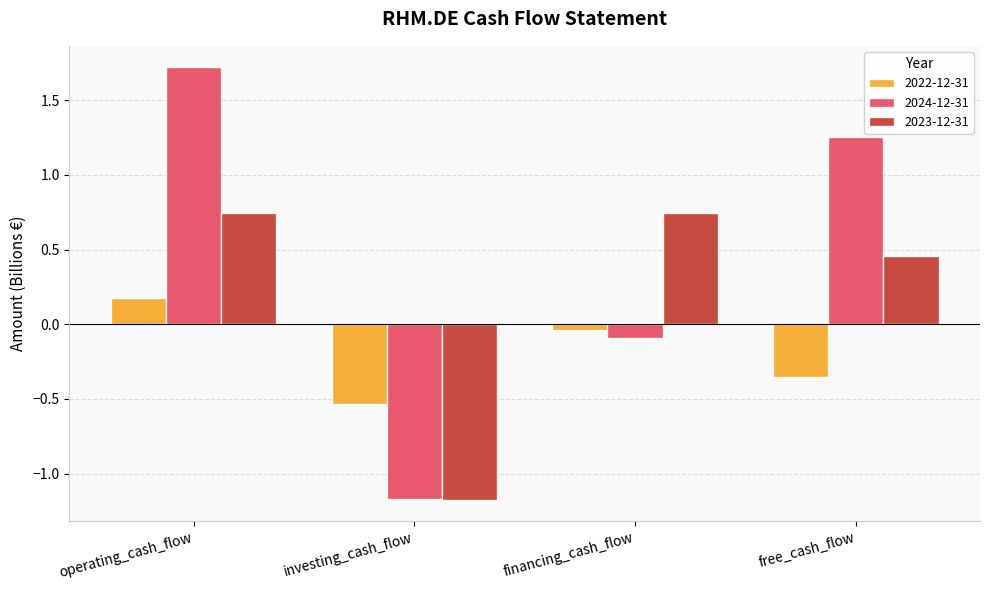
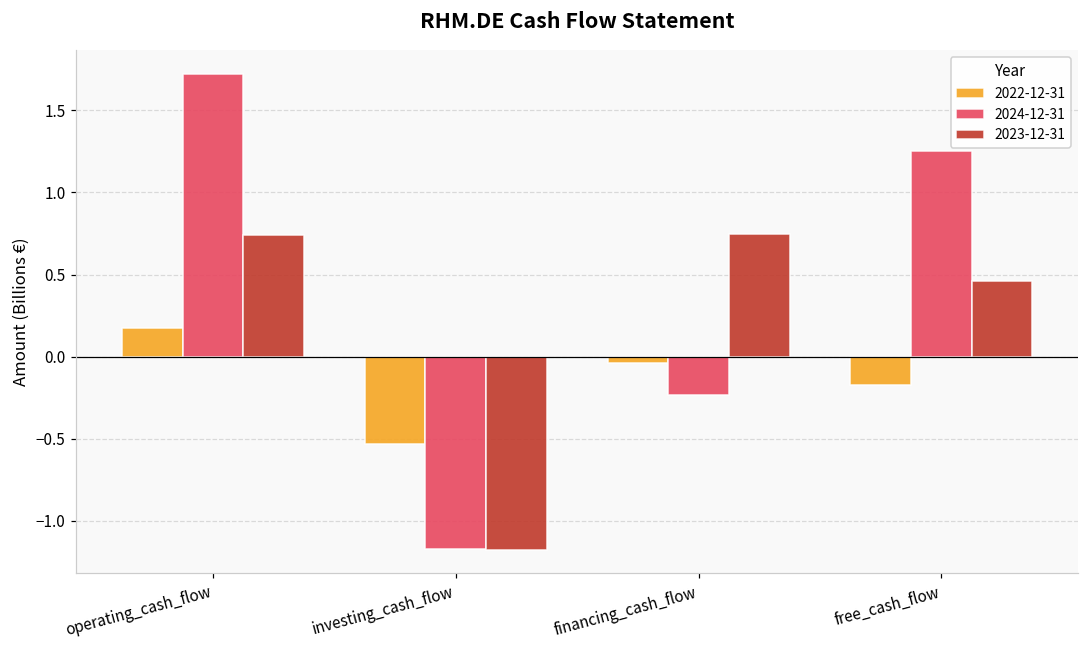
2024-12-31, financing_cash_flow: -0.09 -> -0.23
2022-12-31, free_cash_flow: -0.36 -> -0.18
